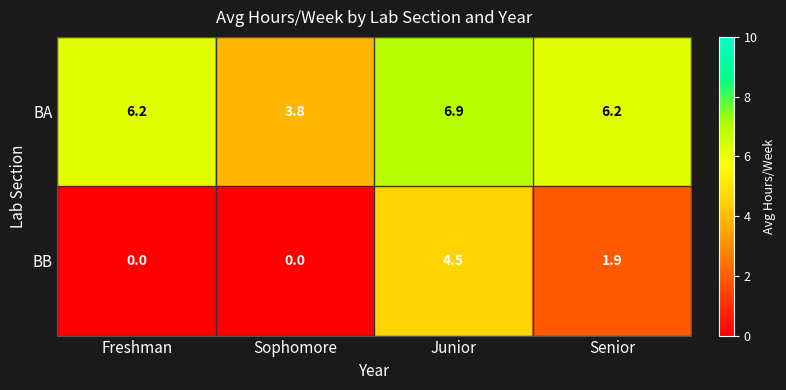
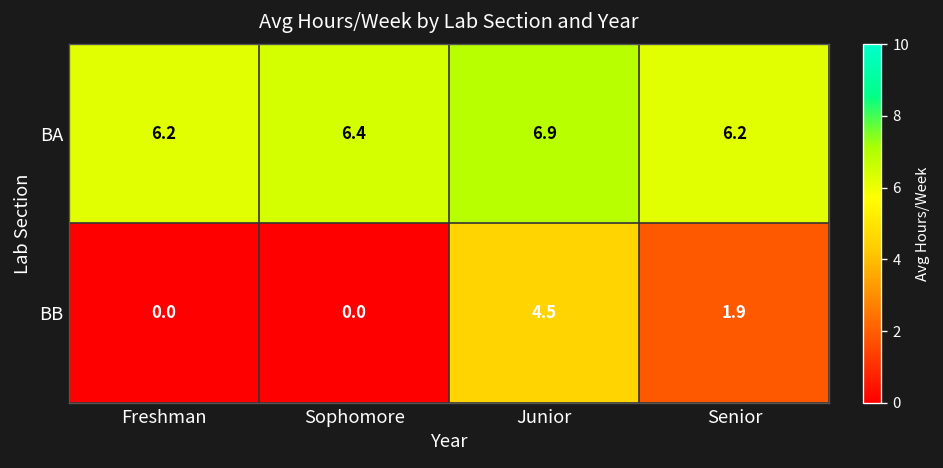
BA, Sophomore: 3.8 -> 6.4
